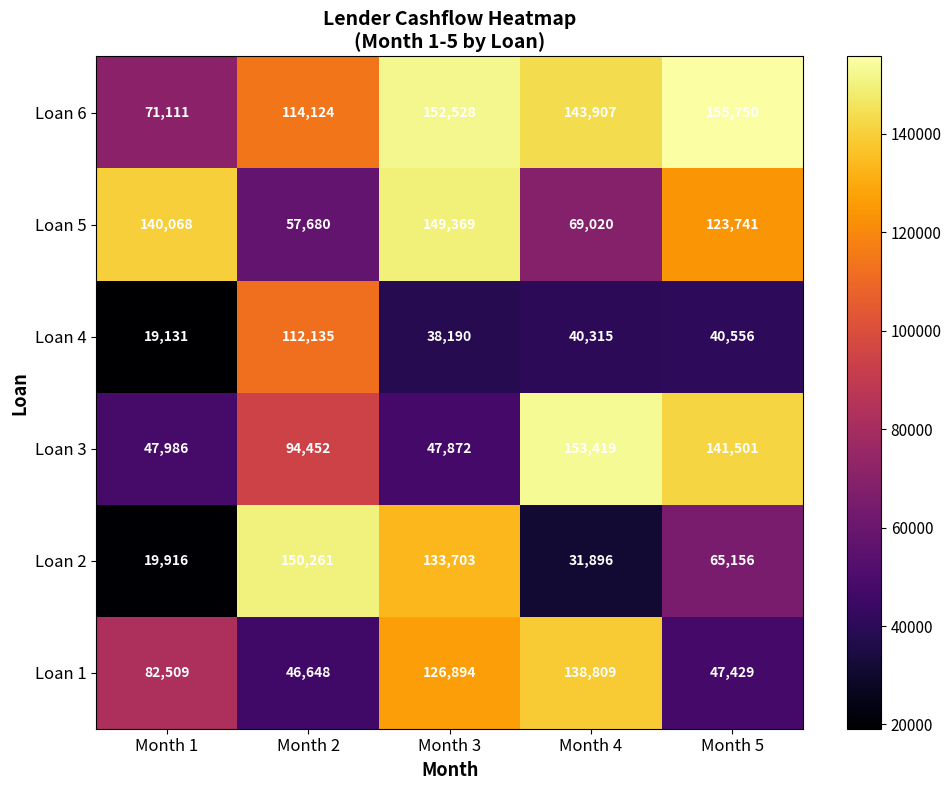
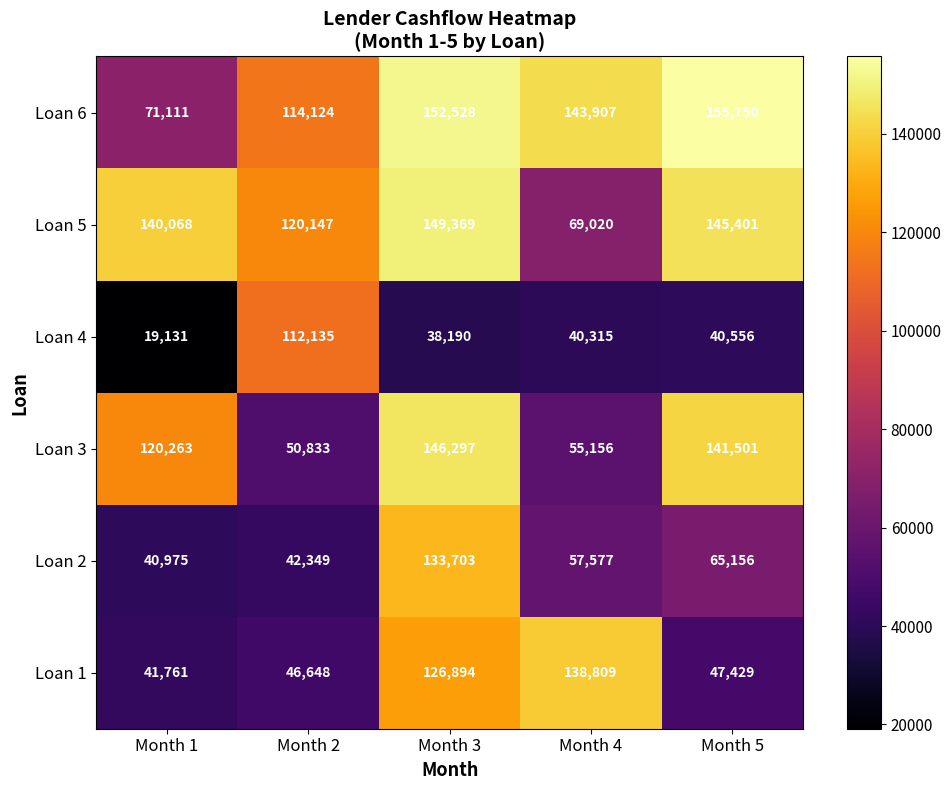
Loan 5, Month 2: 57,680 -> 120,147
Loan 5, Month 5: 123,741 -> 145,401
Loan 3, Month 1: 47,986 -> 120,263
Loan 3, Month 2: 94,452 -> 50,833
Loan 3, Month 3: 47,872 -> 146,297
Loan 3, Month 4: 153,419 -> 55,156
Loan 2, Month 1: 19,916 -> 40,975
Loan 2, Month 2: 150,261 -> 42,349
Loan 2, Month 4: 31,896 -> 57,577
Loan 1, Month 1: 82,509 -> 41,761
